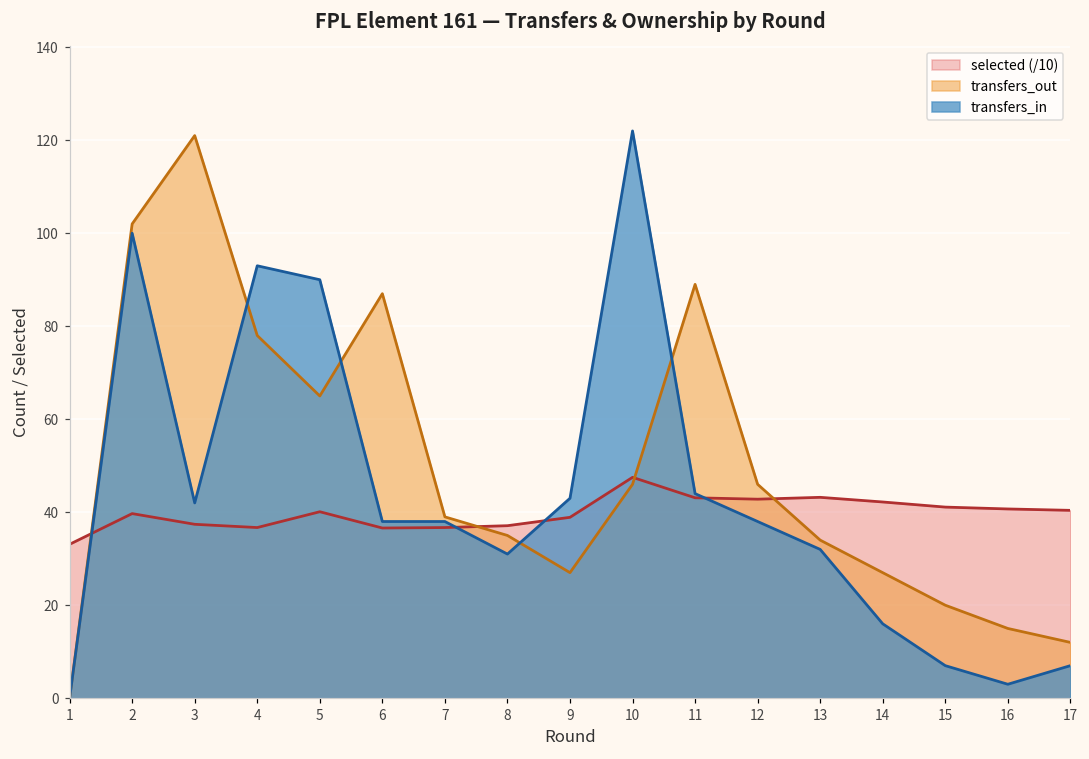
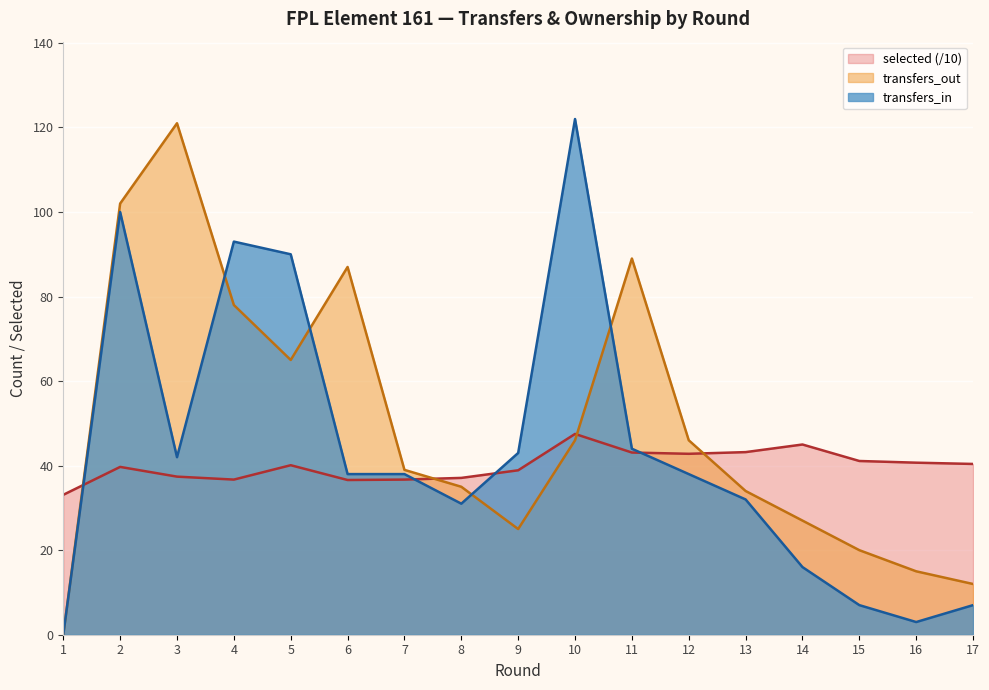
transfers_out, 9: 27 -> 25
selected (/10), 14: 42 -> 45
